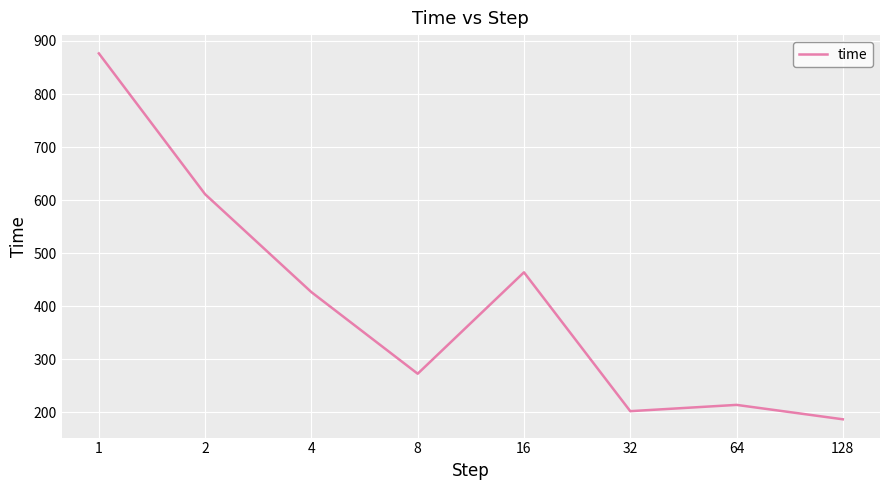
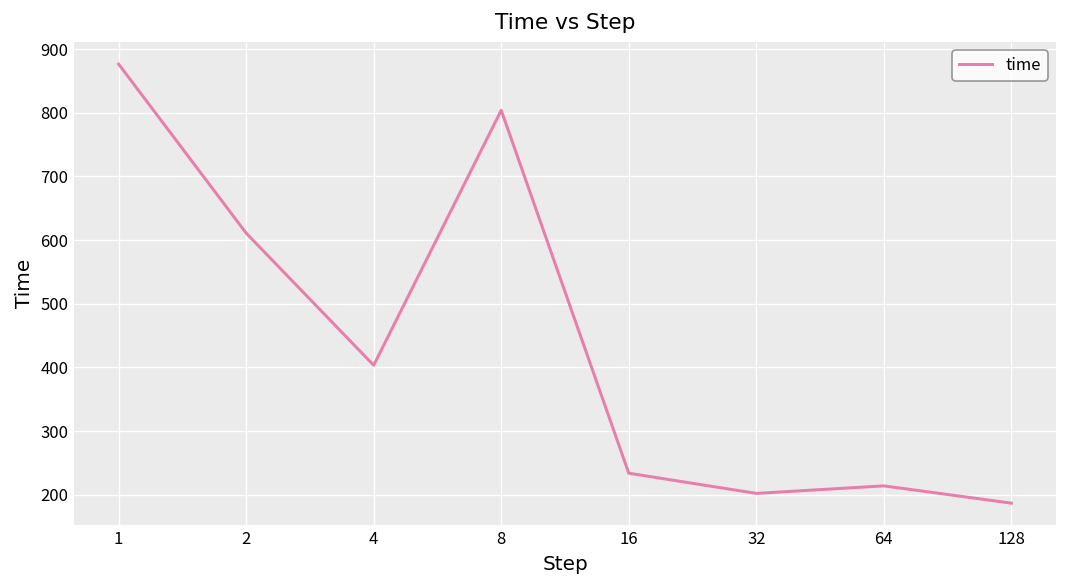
4: 430 -> 400
8: 270 -> 800
16: 460 -> 230
